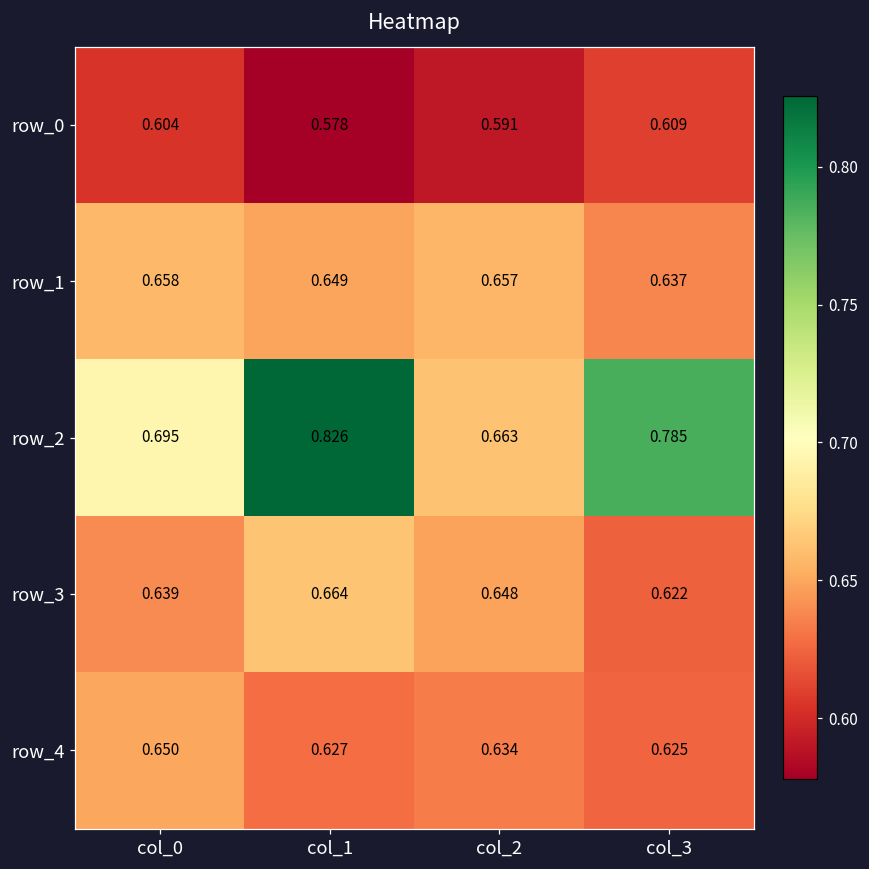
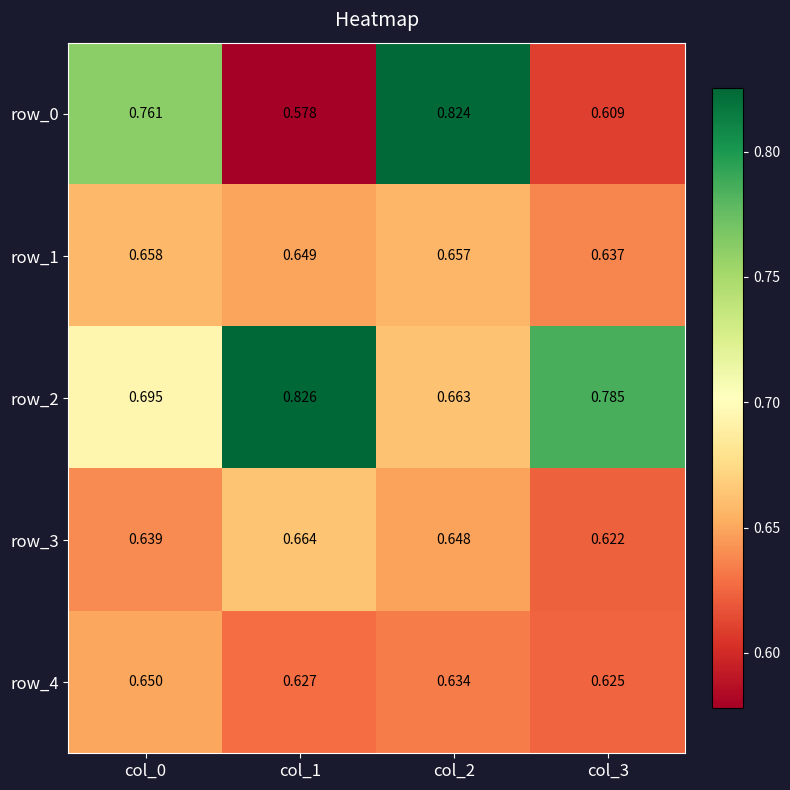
row_0, col_0: 0.604 -> 0.761
row_0, col_2: 0.591 -> 0.824
